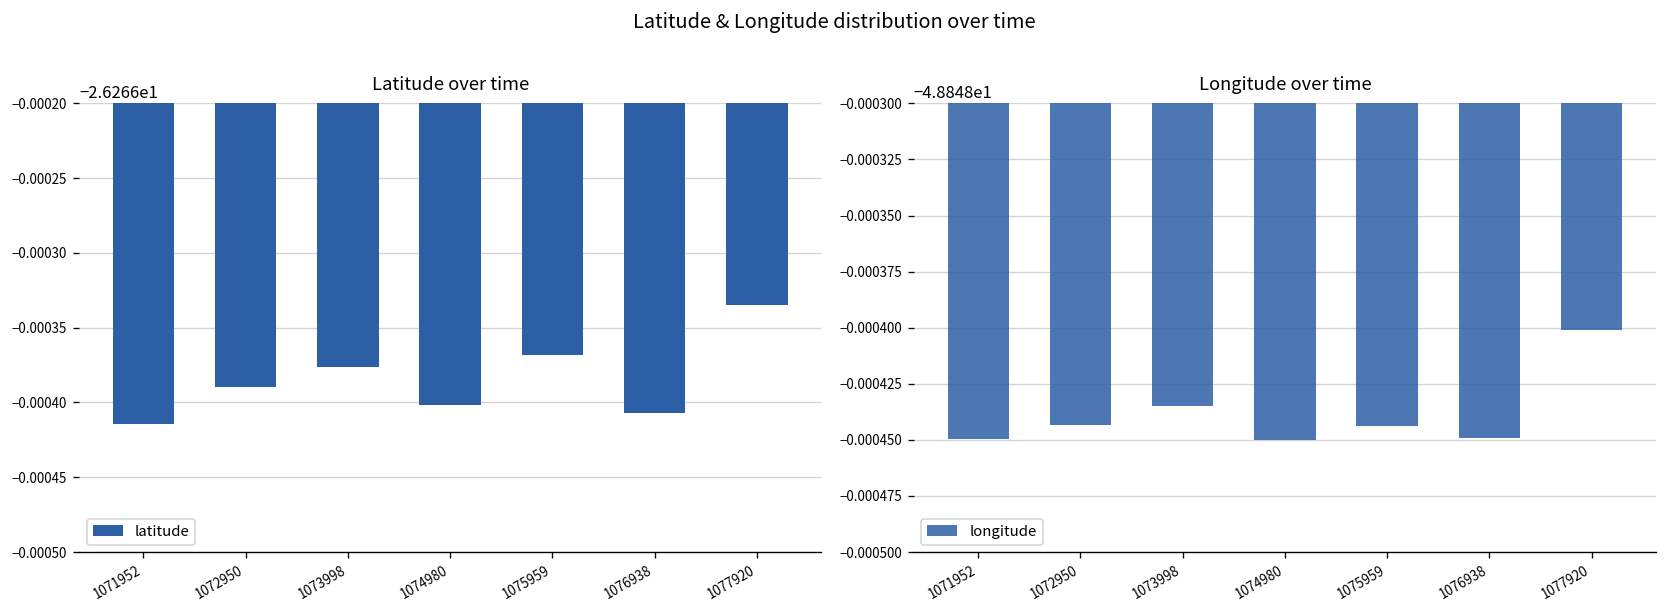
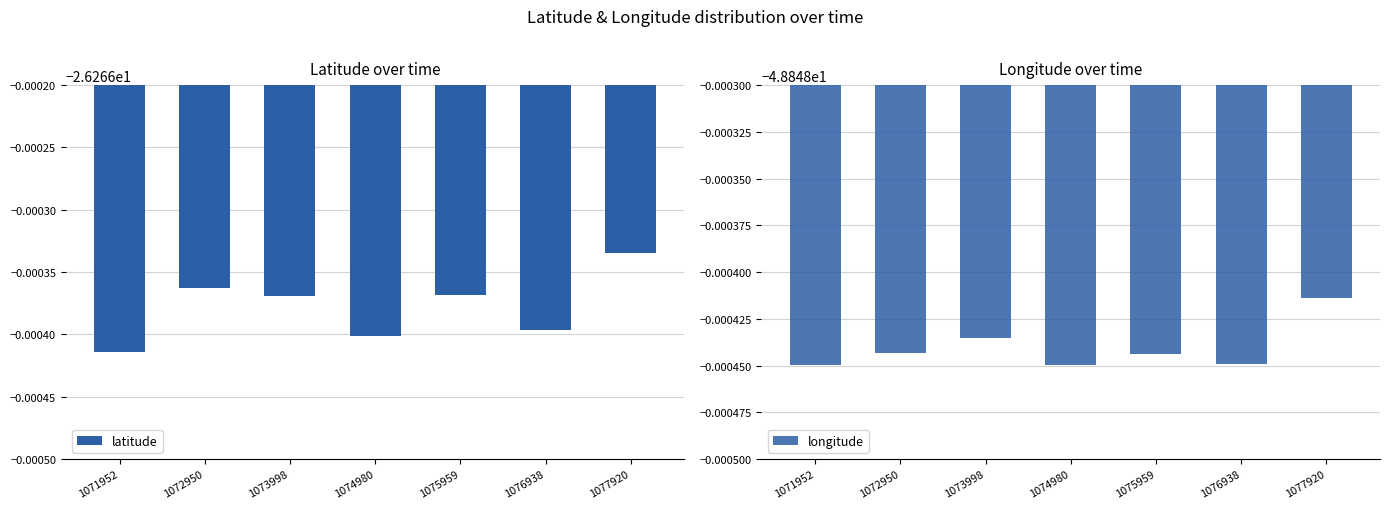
Latitude over time, 1072950: -26.266390 -> -26.266363
Latitude over time, 1073998: -26.266377 -> -26.266370
Latitude over time, 1076938: -26.266407 -> -26.266396
Longitude over time, 1077920: -48.848401 -> -48.848414
